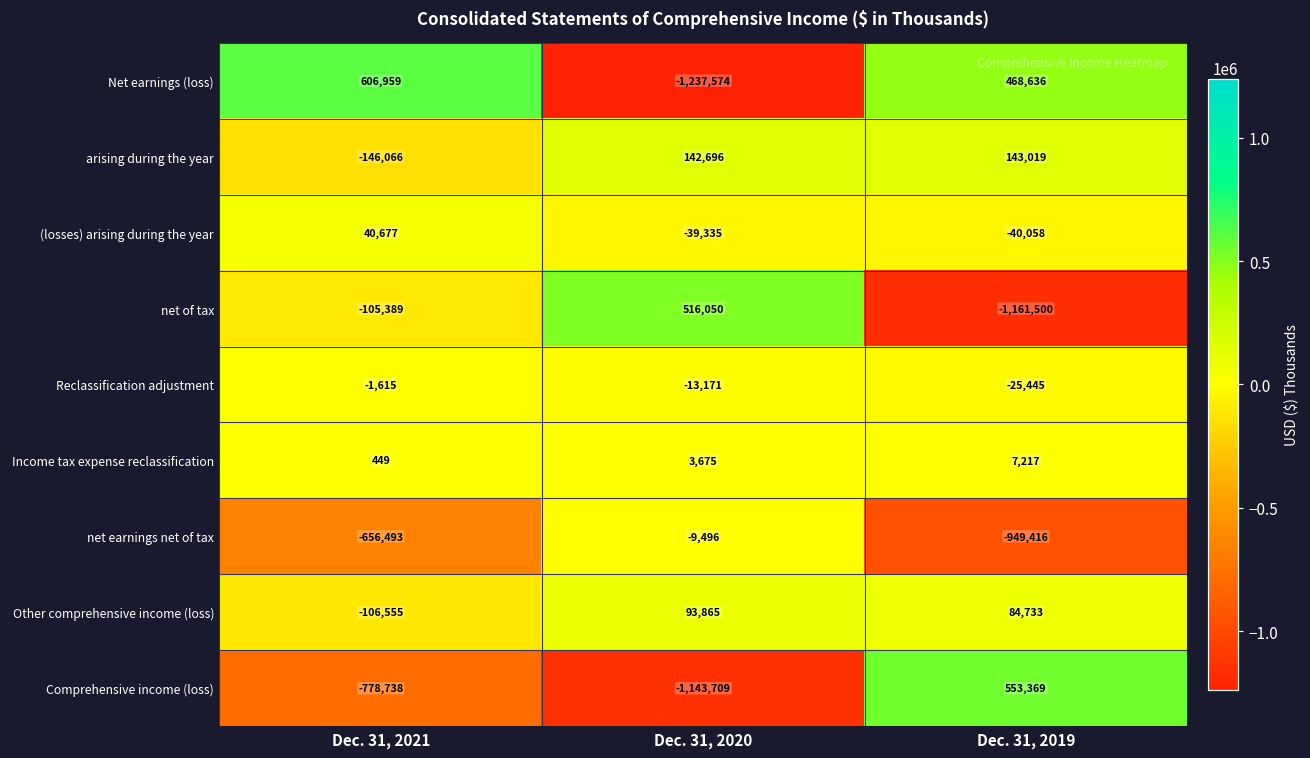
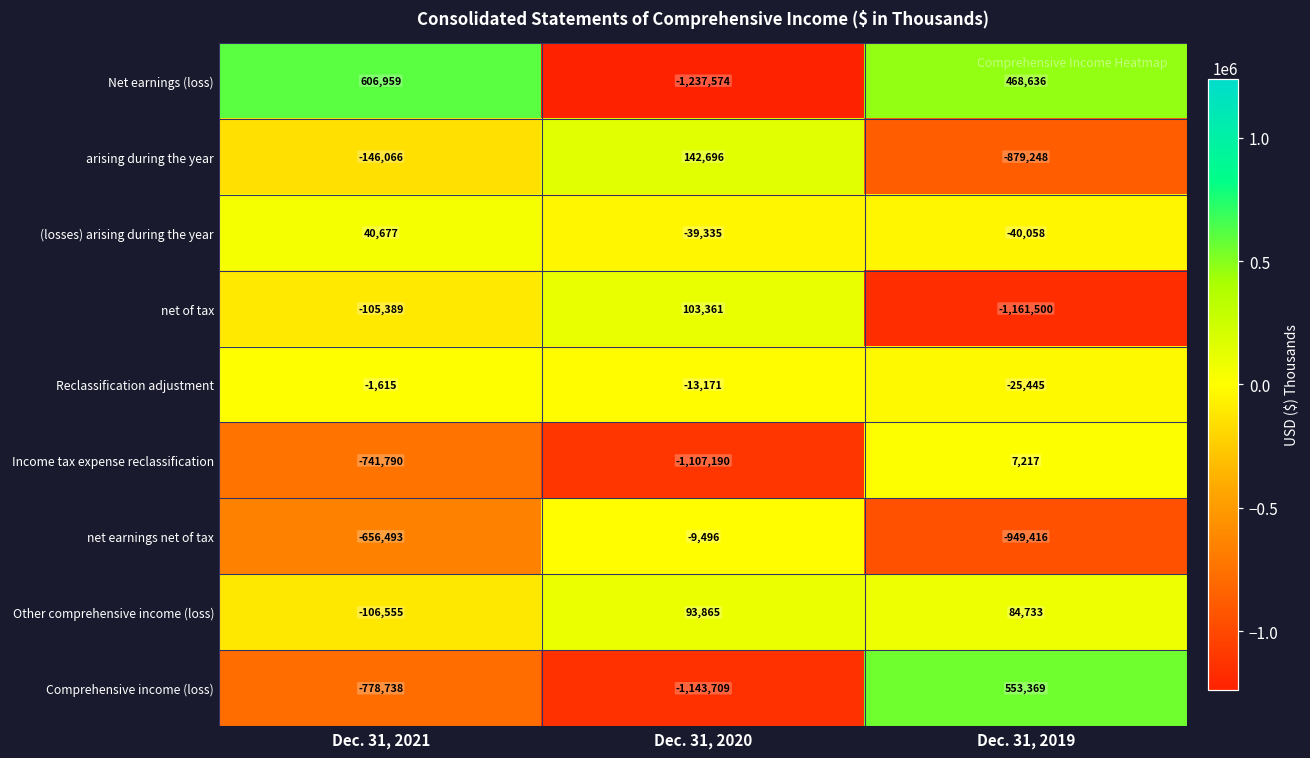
arising during the year, Dec. 31, 2019: 143,019 -> -879,248
net of tax, Dec. 31, 2020: 516,050 -> 103,361
Income tax expense reclassification, Dec. 31, 2021: 449 -> -741,790
Income tax expense reclassification, Dec. 31, 2020: 3,675 -> -1,107,190
